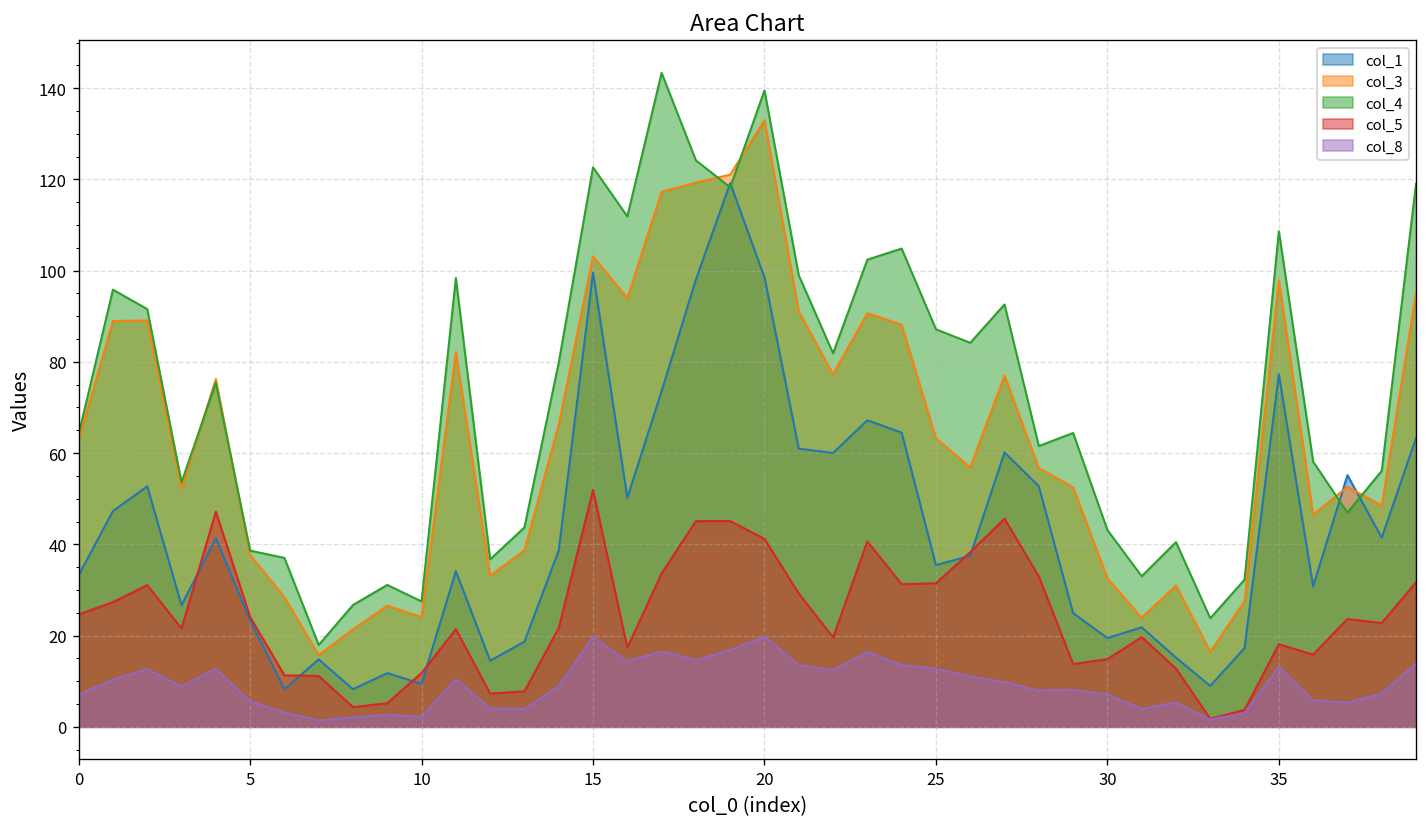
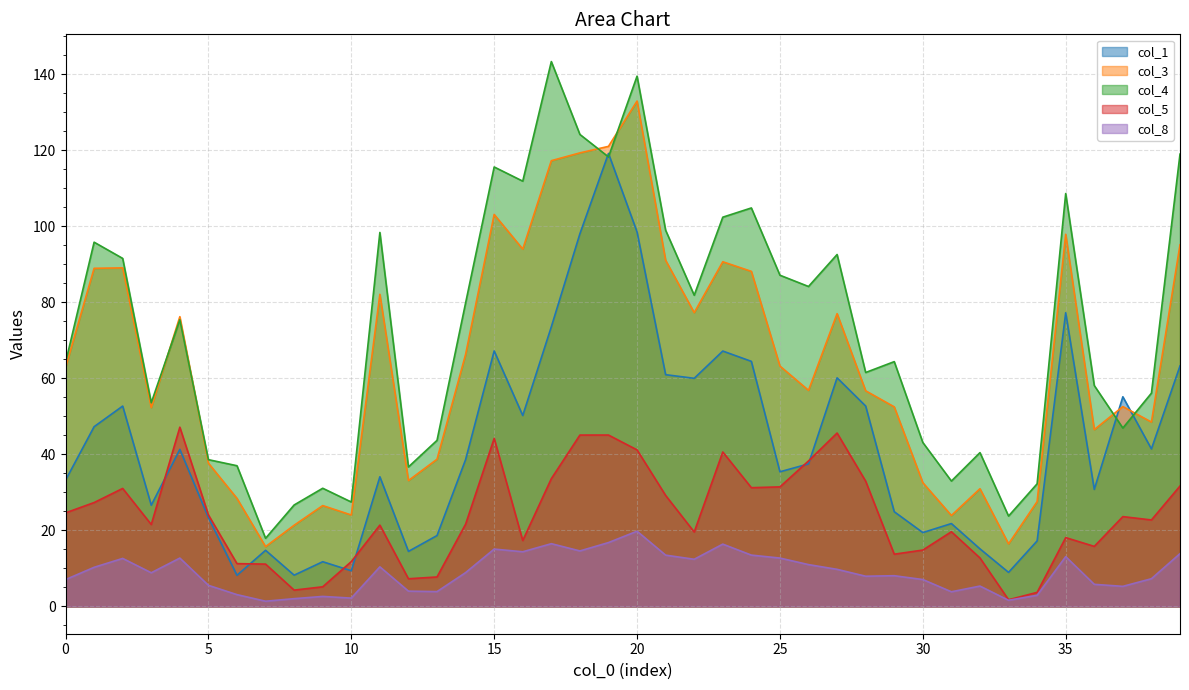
col_1, 15: 100 -> 67
col_4, 15: 123 -> 116
col_5, 15: 52 -> 44
col_8, 15: 20 -> 15
